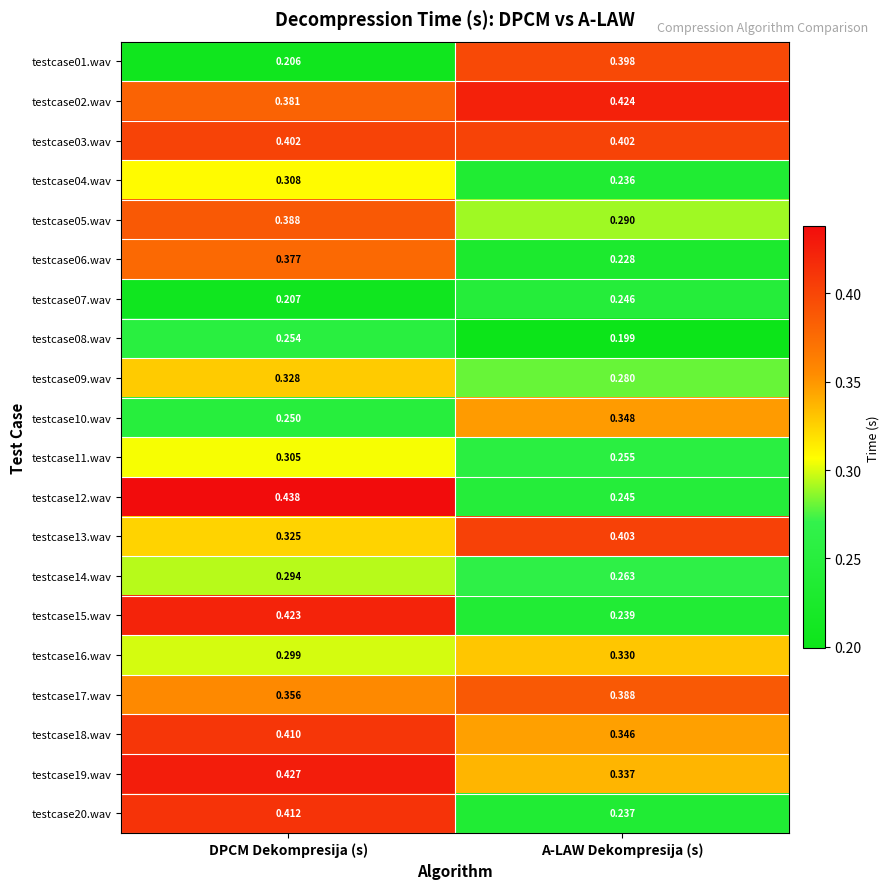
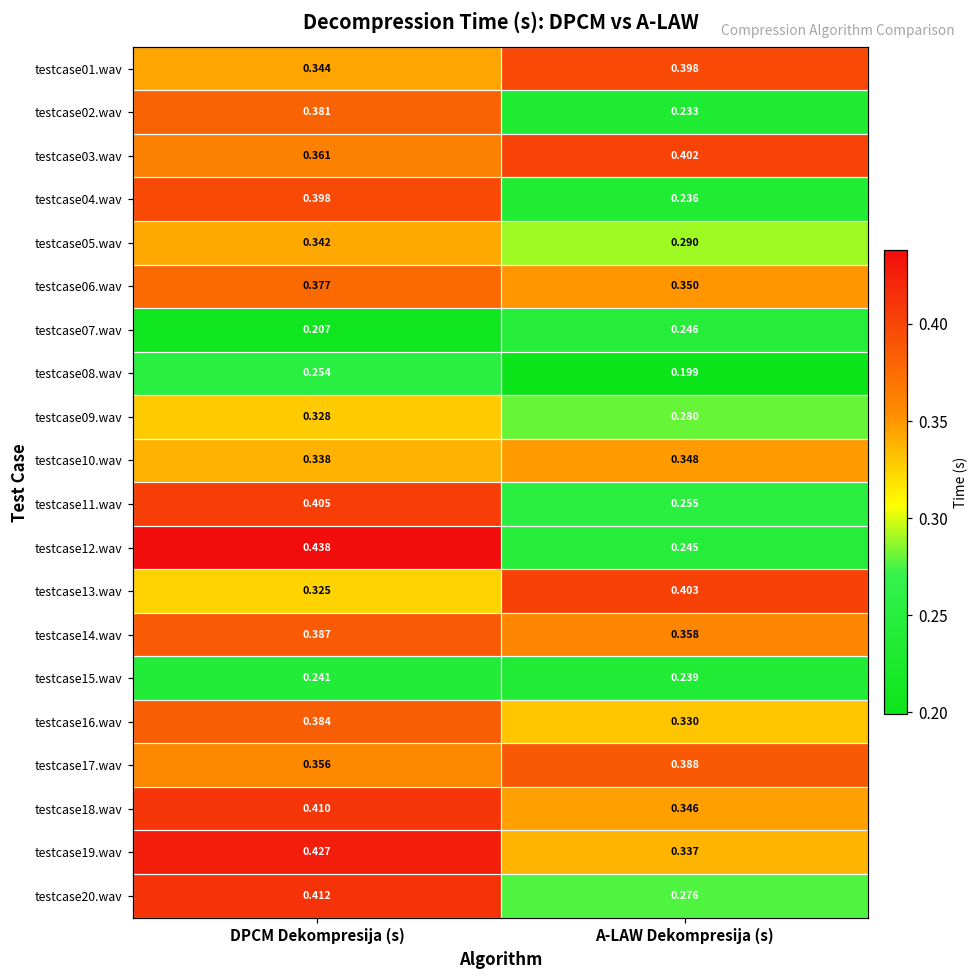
testcase01.wav, DPCM Dekompresija (s): 0.206 -> 0.344
testcase02.wav, A-LAW Dekompresija (s): 0.424 -> 0.233
testcase03.wav, DPCM Dekompresija (s): 0.402 -> 0.361
testcase04.wav, DPCM Dekompresija (s): 0.308 -> 0.398
testcase05.wav, DPCM Dekompresija (s): 0.388 -> 0.342
testcase06.wav, A-LAW Dekompresija (s): 0.228 -> 0.350
testcase10.wav, DPCM Dekompresija (s): 0.250 -> 0.338
testcase11.wav, DPCM Dekompresija (s): 0.305 -> 0.405
testcase14.wav, DPCM Dekompresija (s): 0.294 -> 0.387
testcase14.wav, A-LAW Dekompresija (s): 0.263 -> 0.358
testcase15.wav, DPCM Dekompresija (s): 0.423 -> 0.241
testcase16.wav, DPCM Dekompresija (s): 0.299 -> 0.384
testcase20.wav, A-LAW Dekompresija (s): 0.237 -> 0.276
